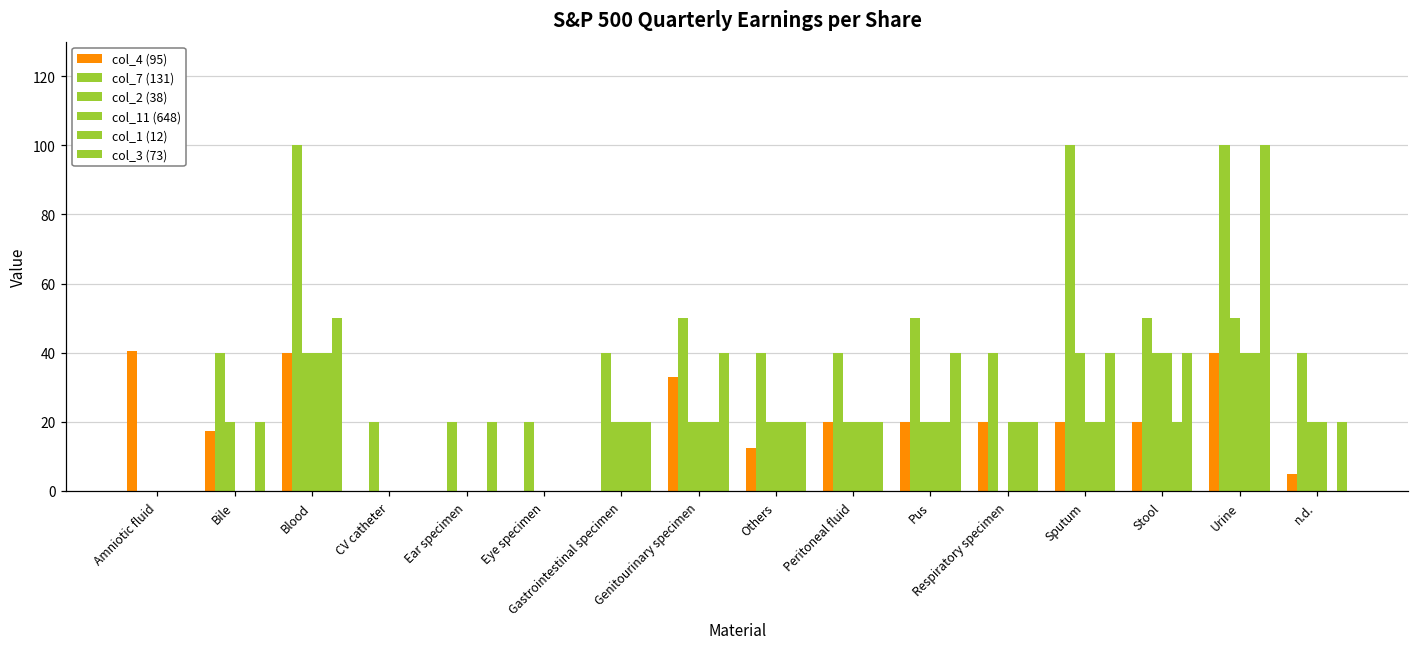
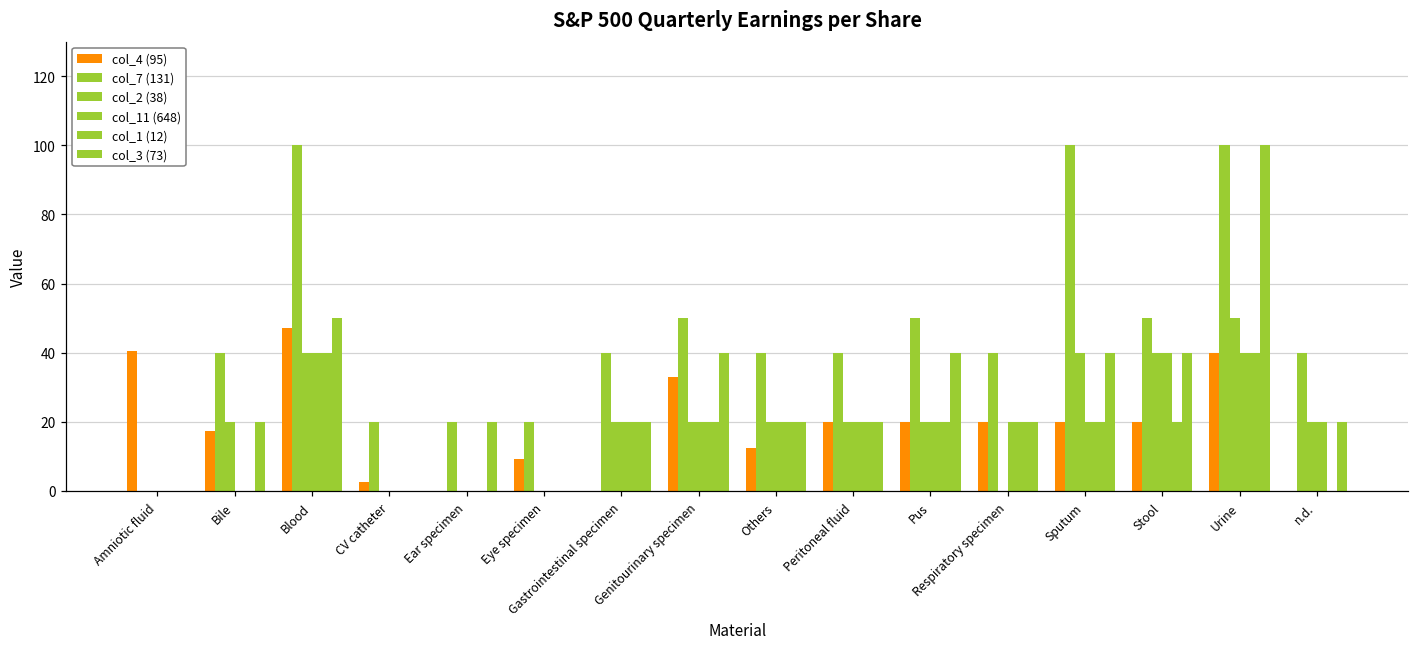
col_4 (95), Blood: 40 -> 47
col_4 (95), CV catheter: 0 -> 3
col_4 (95), Eye specimen: 0 -> 9
col_4 (95), n.d.: 5 -> 0
